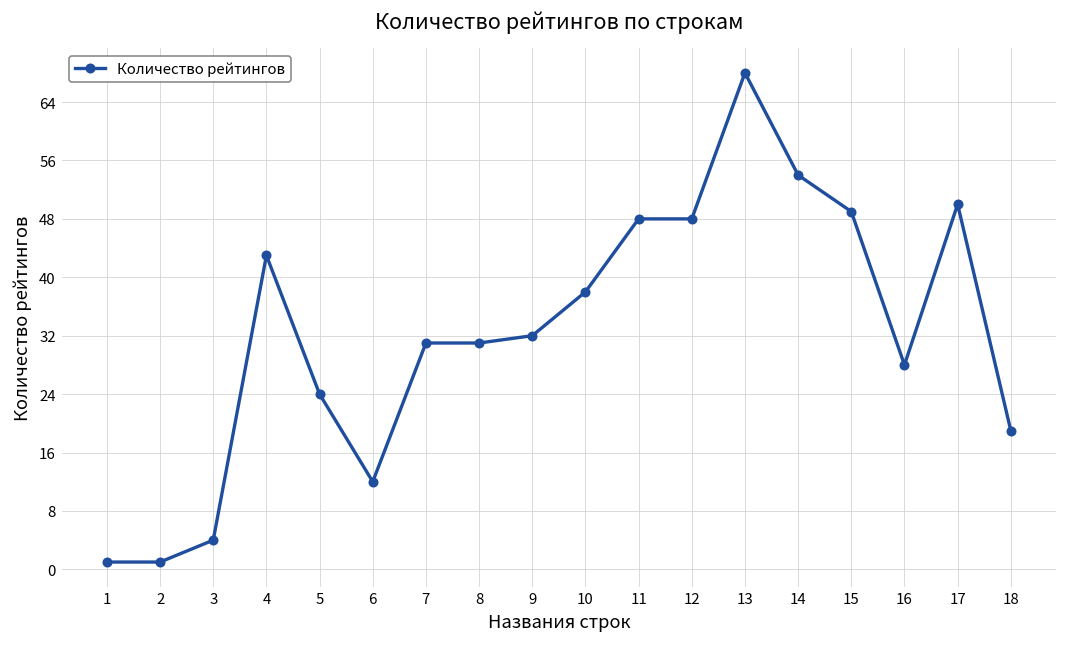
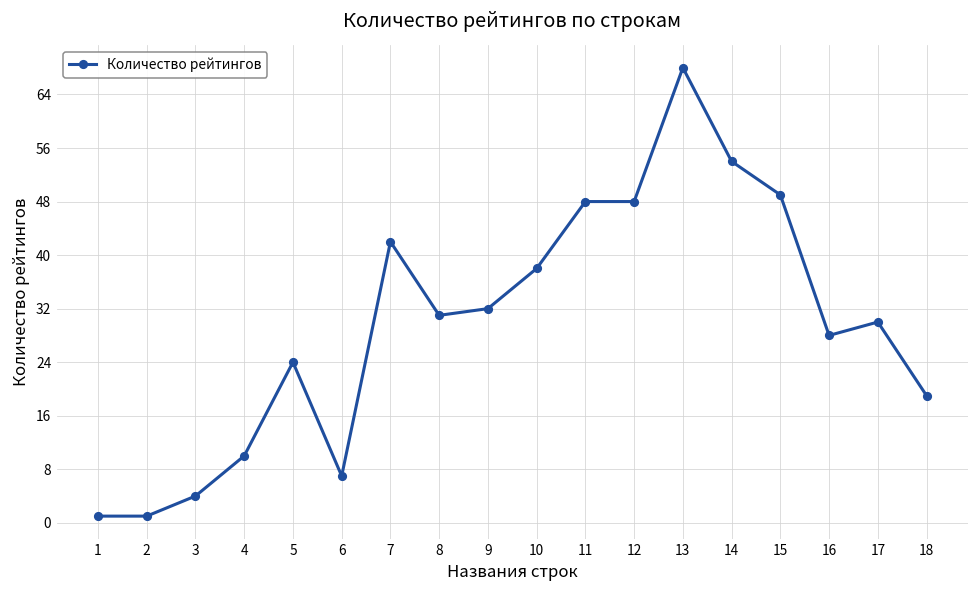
4: 43 -> 10
6: 12 -> 7
7: 31 -> 42
17: 50 -> 30
